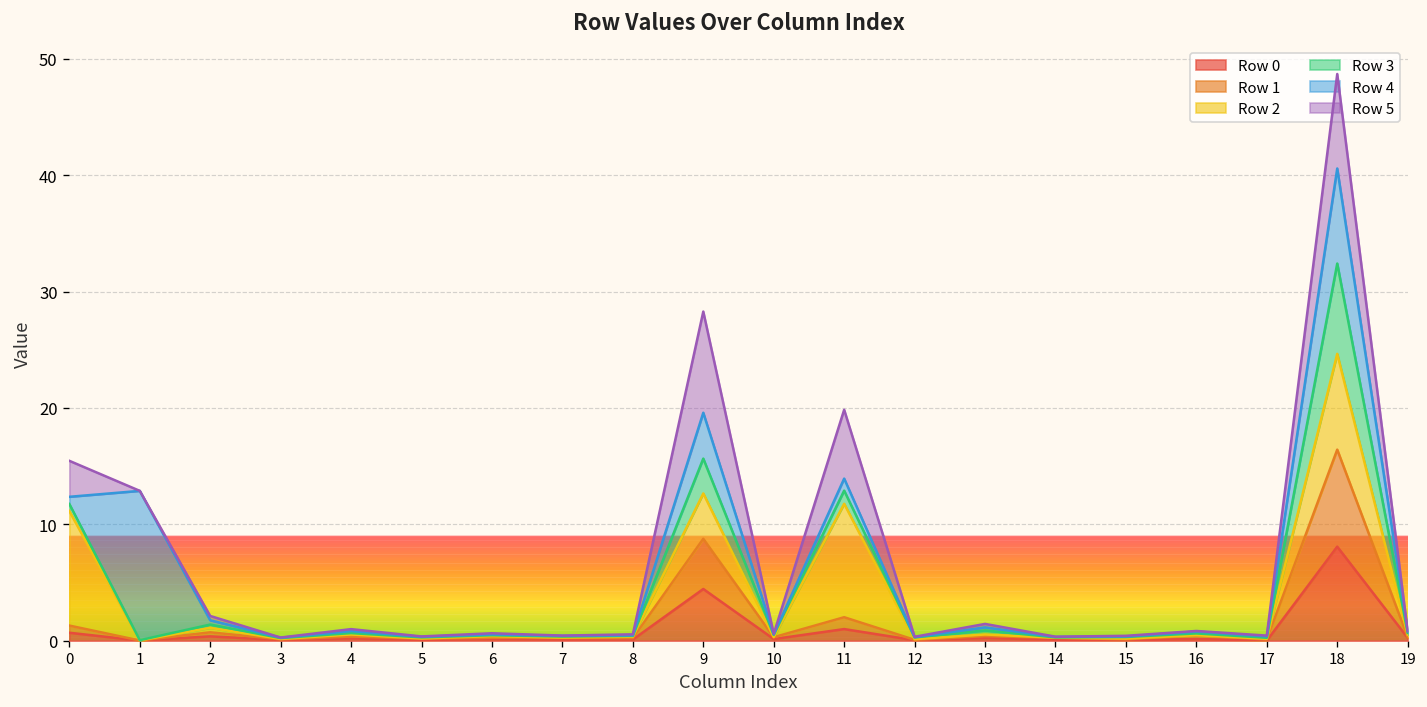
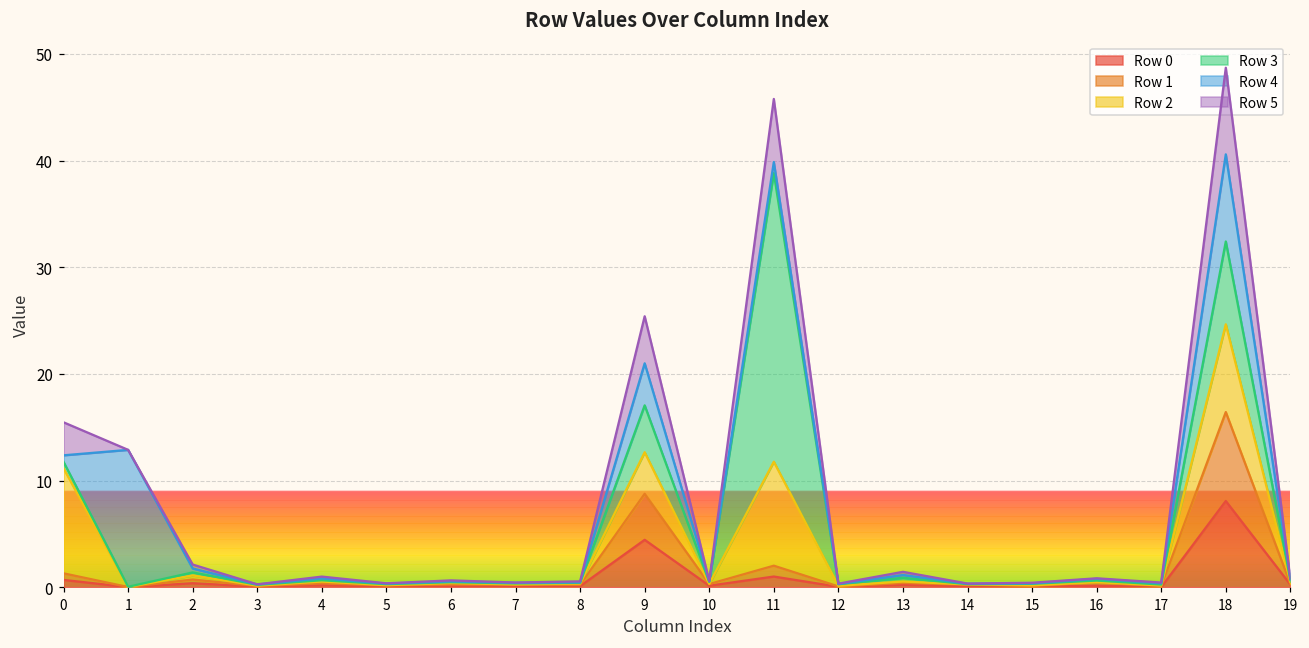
Row 3, 9: 3 -> 4
Row 5, 9: 9 -> 4
Row 3, 11: 1 -> 27
